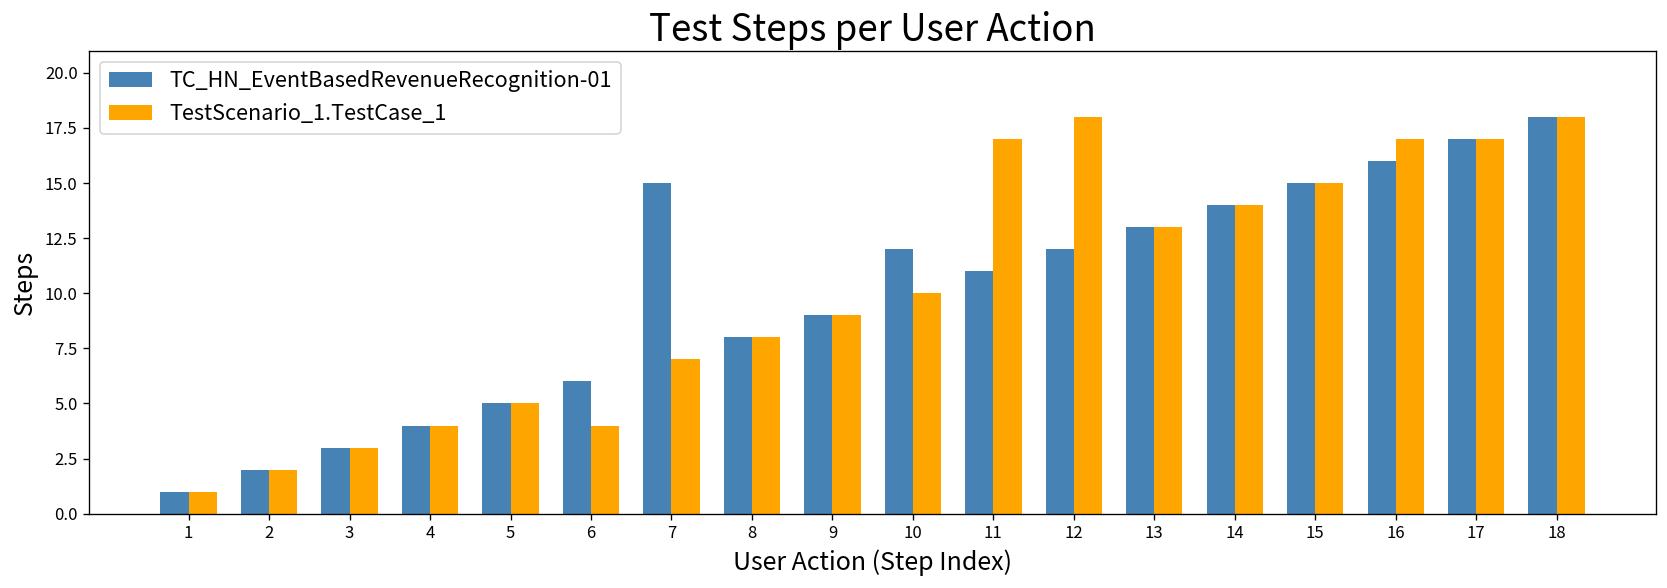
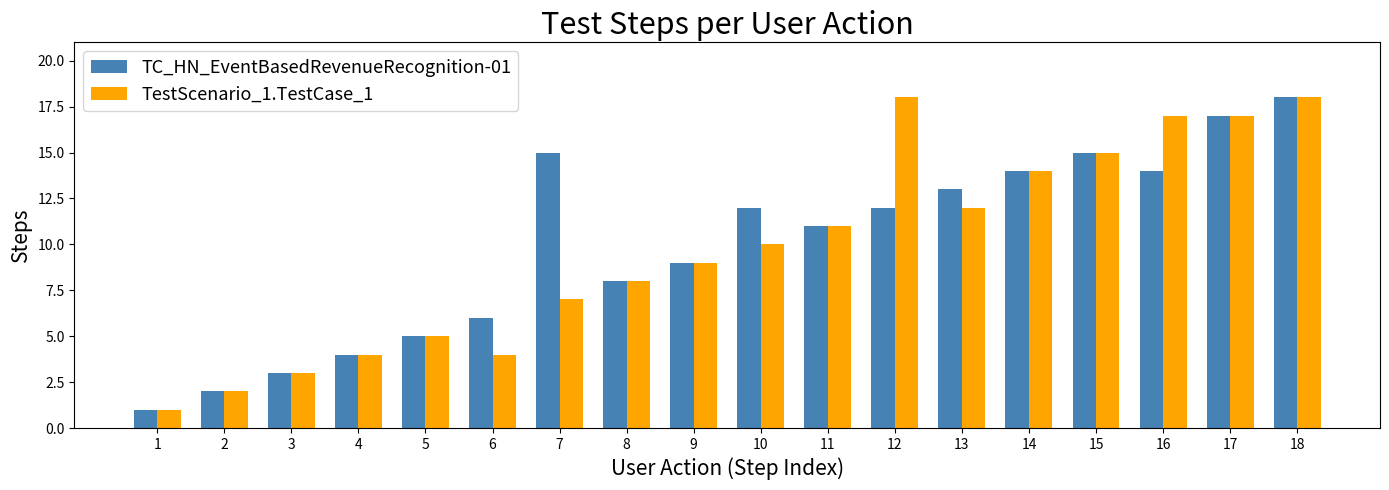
TestScenario_1.TestCase_1, 11: 17 -> 11
TestScenario_1.TestCase_1, 13: 13 -> 12
TC_HN_EventBasedRevenueRecognition-01, 16: 16 -> 14
